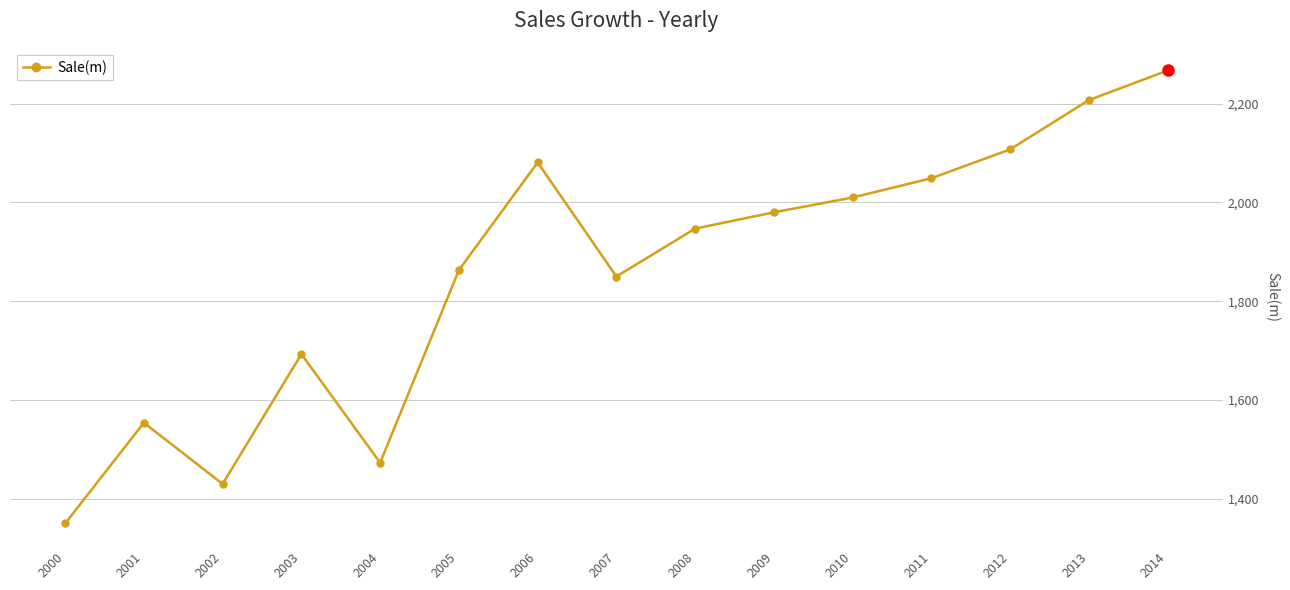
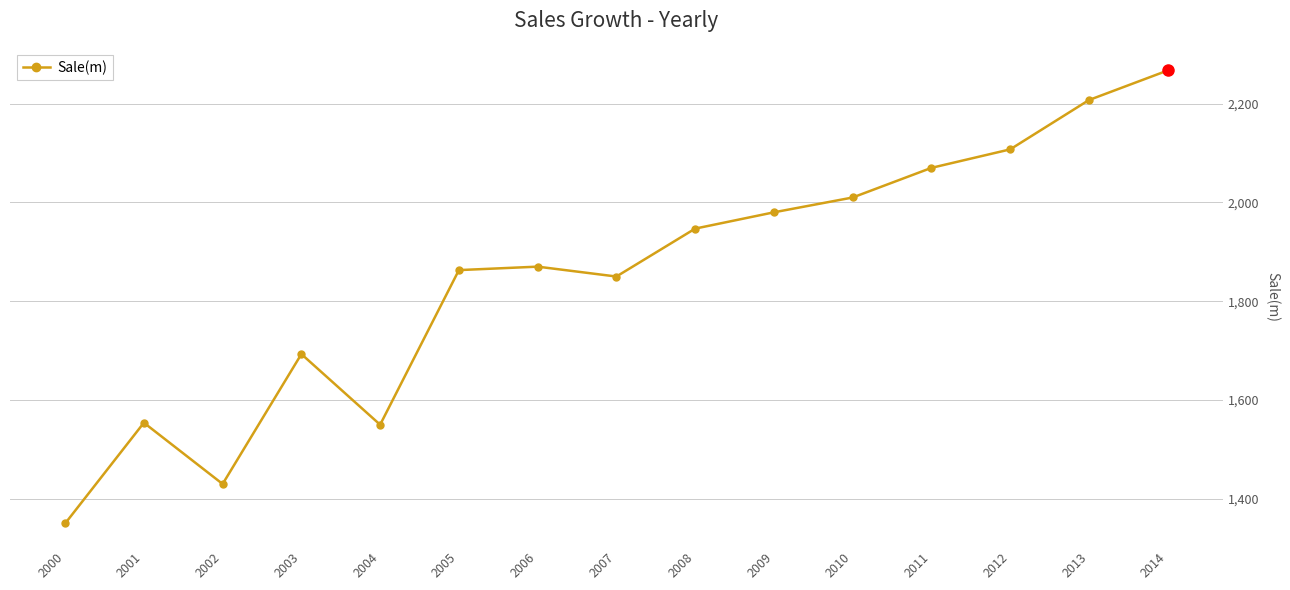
Sale(m), 2004: 1,470 -> 1,550
Sale(m), 2006: 2,080 -> 1,870
Sale(m), 2011: 2,050 -> 2,070
